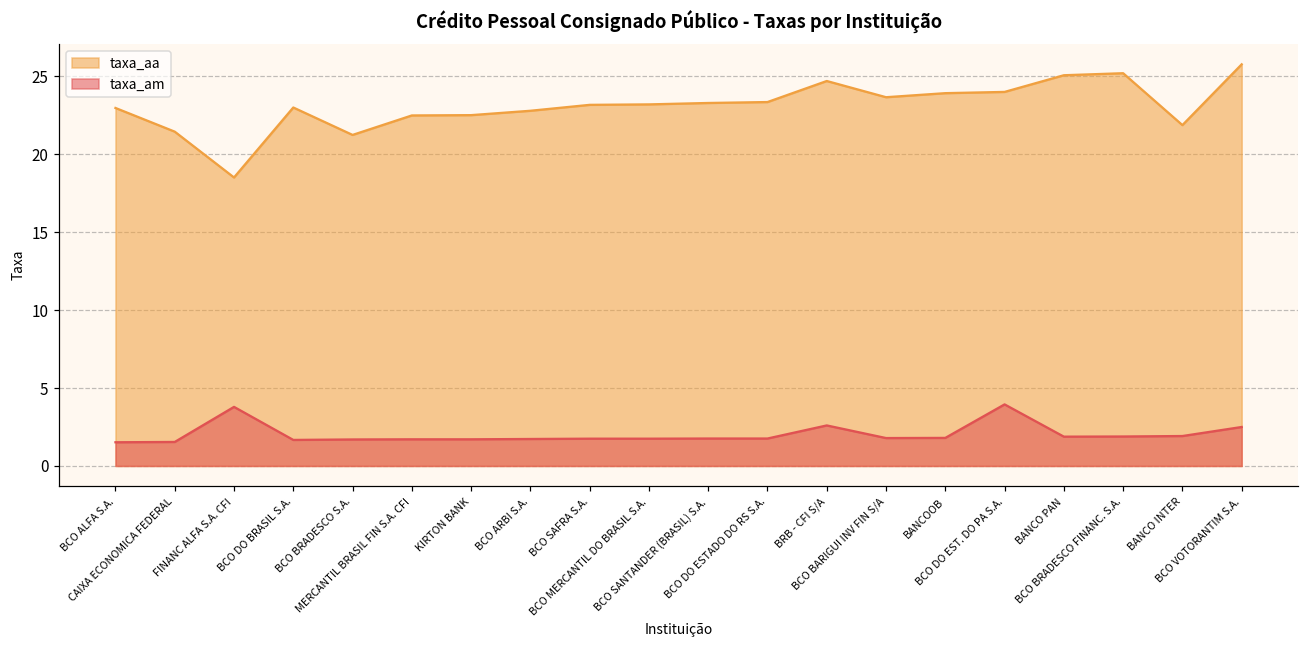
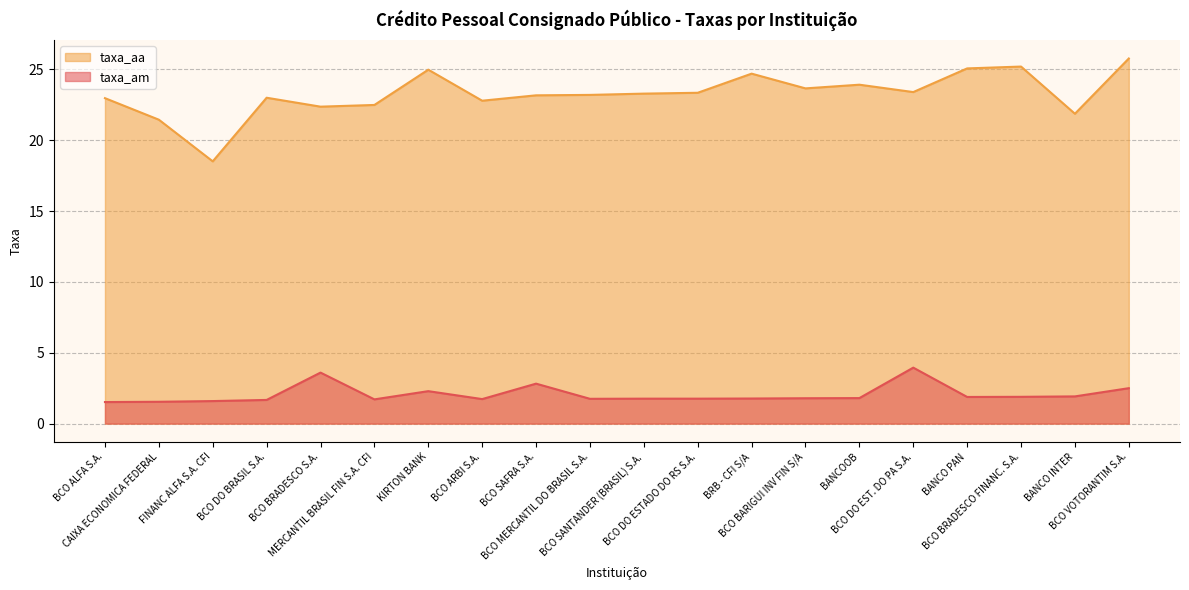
taxa_am, FINANC ALFA S.A. CFI: 3.8 -> 1.6
taxa_aa, BCO BRADESCO S.A.: 21.2 -> 22.4
taxa_am, BCO BRADESCO S.A.: 1.7 -> 3.6
taxa_aa, KIRTON BANK: 22.5 -> 25.0
taxa_am, KIRTON BANK: 1.7 -> 2.3
taxa_am, BCO SAFRA S.A.: 1.8 -> 2.8
taxa_am, BRB - CFI S/A: 2.6 -> 1.8
taxa_aa, BCO DO EST. DO PA S.A.: 24.0 -> 23.4
